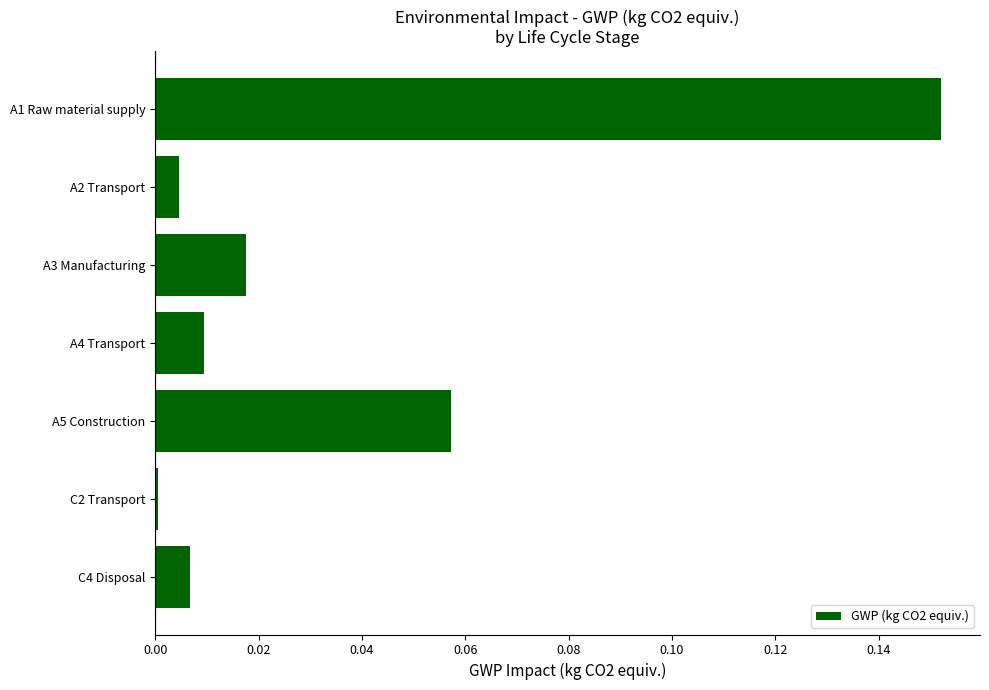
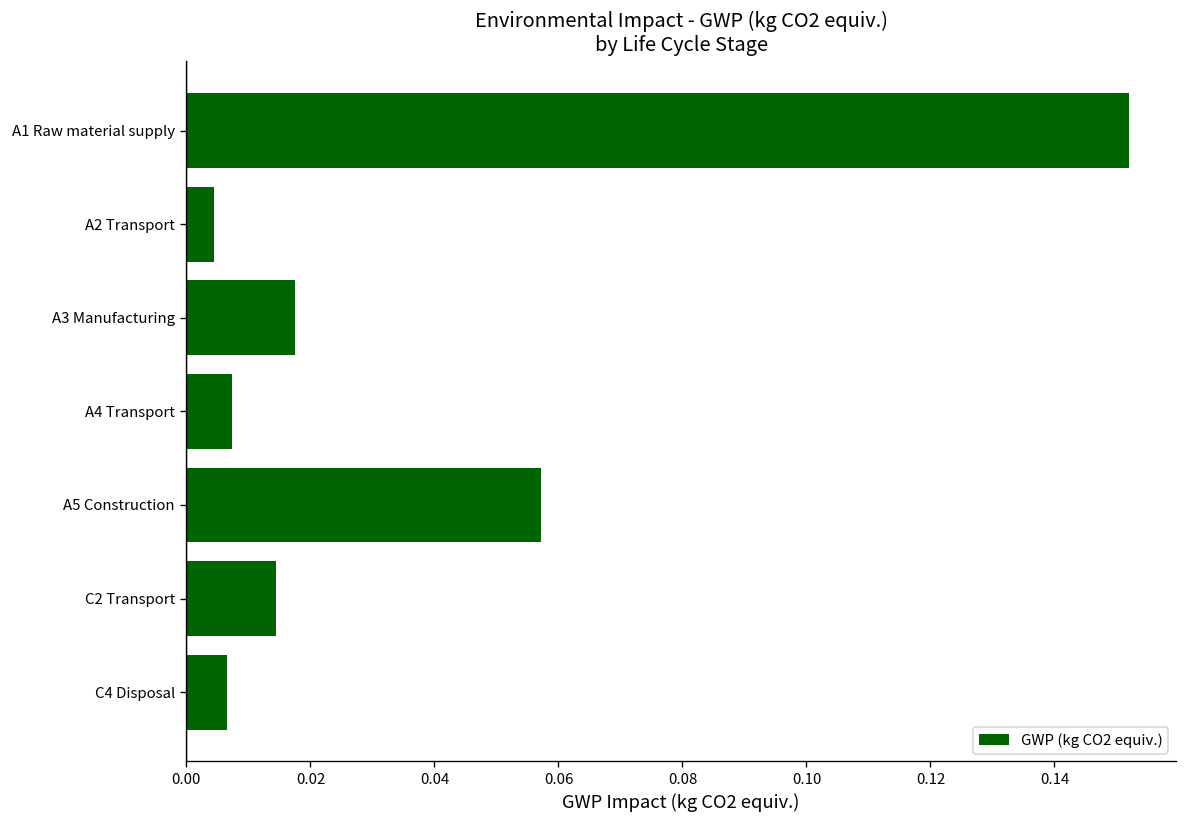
A4 Transport: 0.010 -> 0.007
C2 Transport: 0.001 -> 0.014
